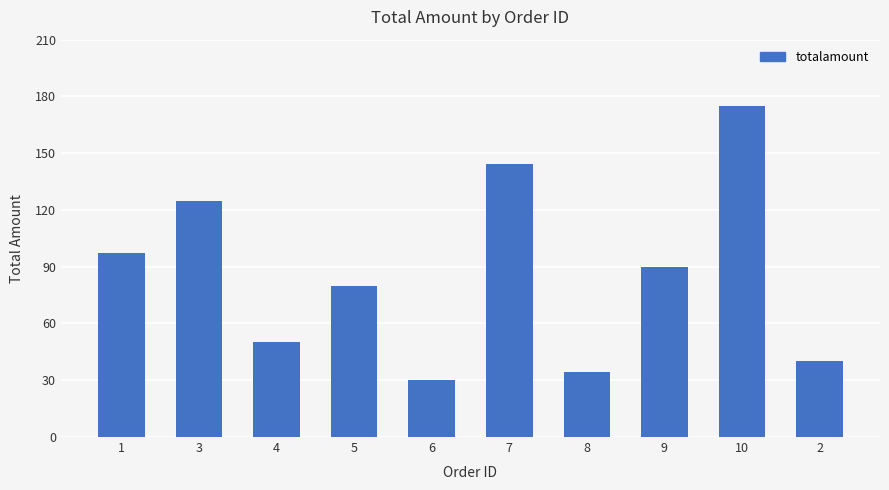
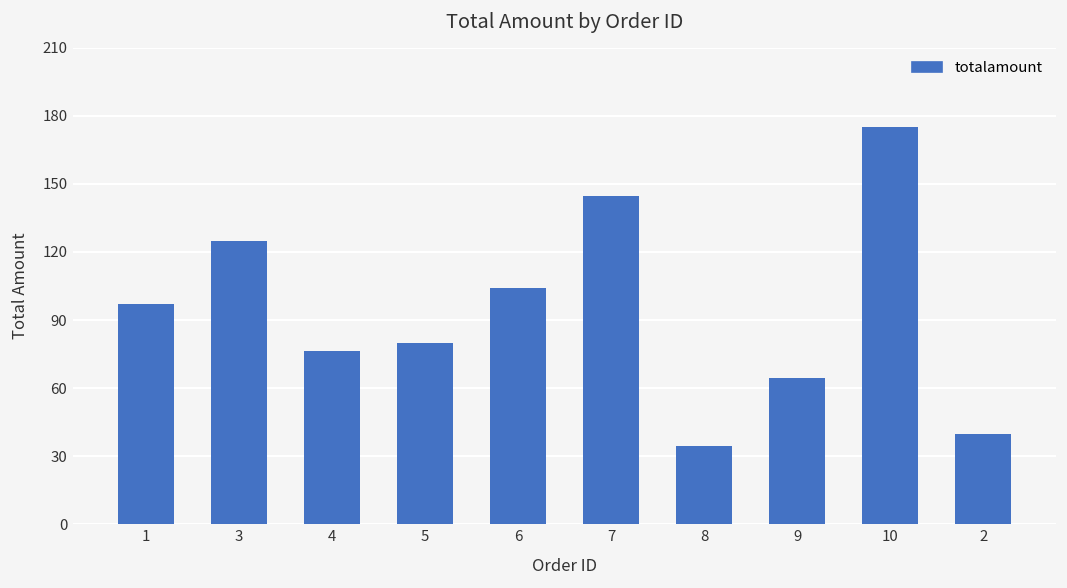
4: 50 -> 76
6: 30 -> 104
9: 90 -> 64
